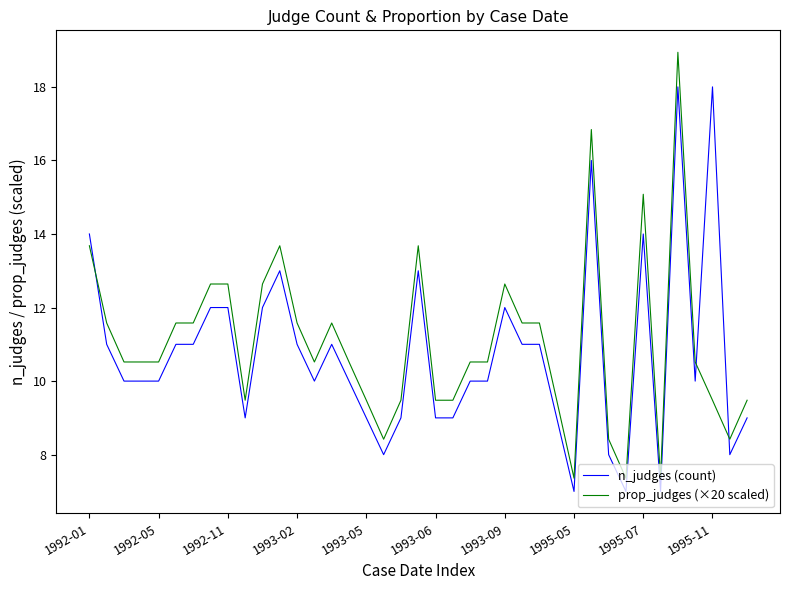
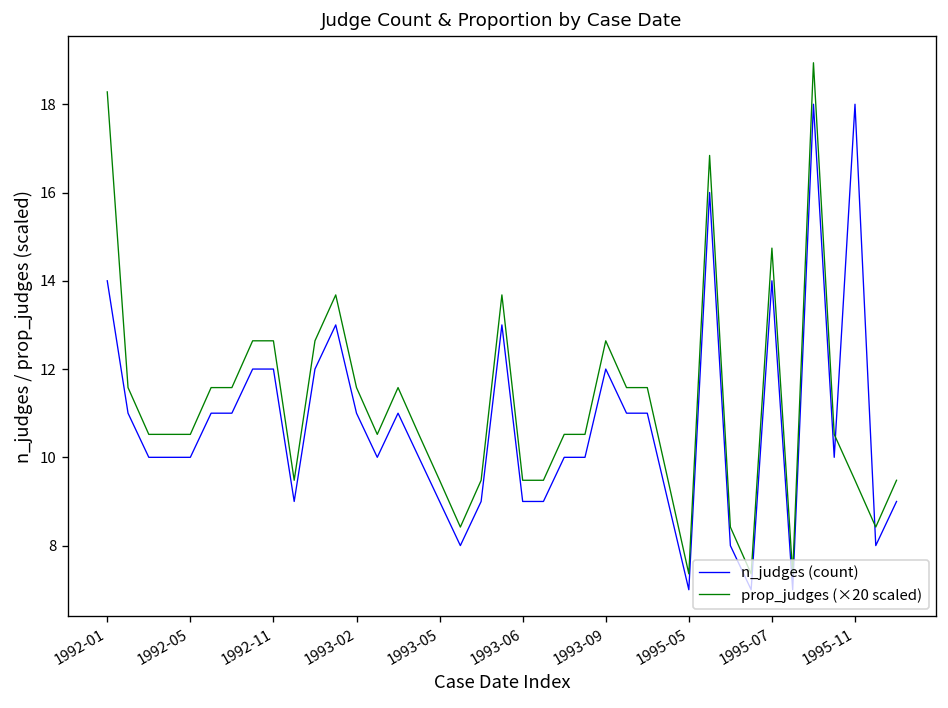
prop_judges (×20 scaled), 1992-01: 13.7 -> 18.3
prop_judges (×20 scaled), 1995-07: 15.1 -> 14.7
